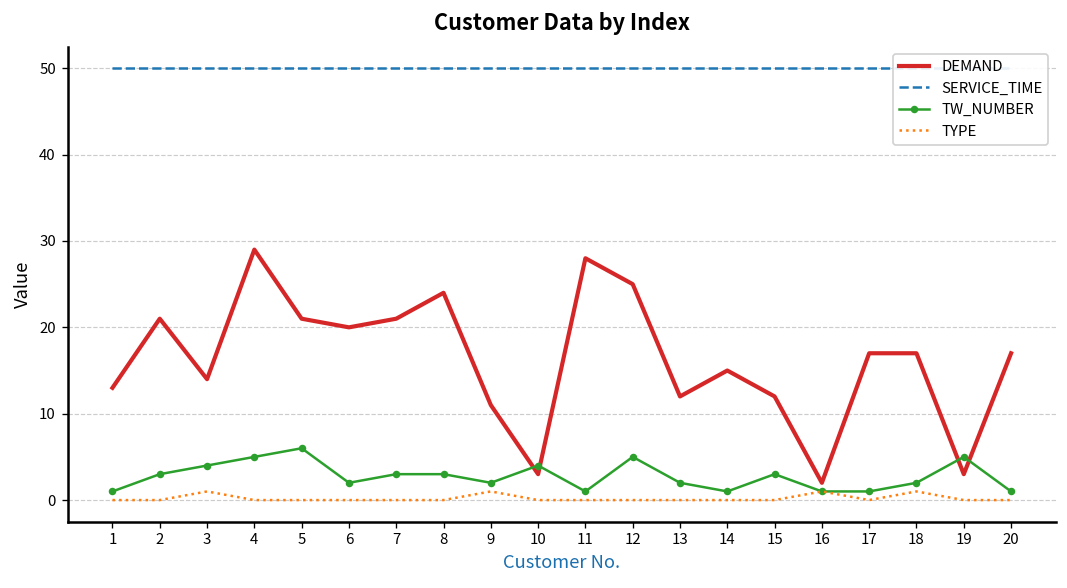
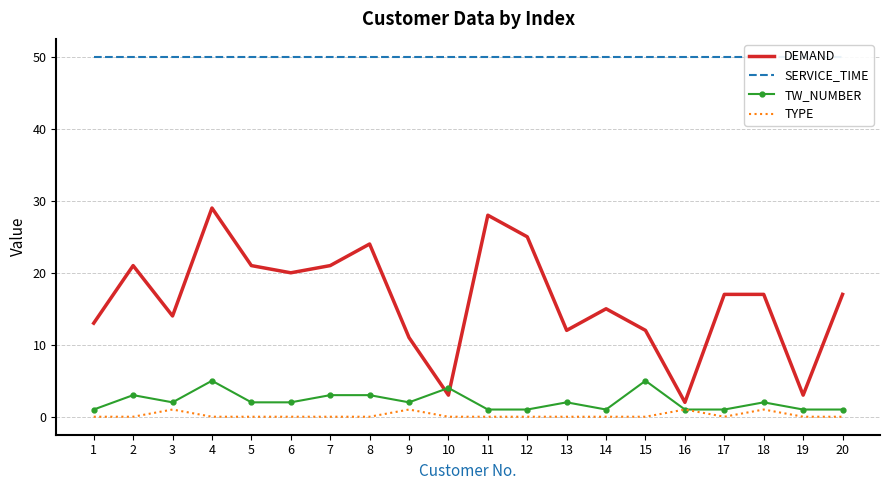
TW_NUMBER, 3: 4 -> 2
TW_NUMBER, 5: 6 -> 2
TW_NUMBER, 12: 5 -> 1
TW_NUMBER, 15: 3 -> 5
TW_NUMBER, 19: 5 -> 1
